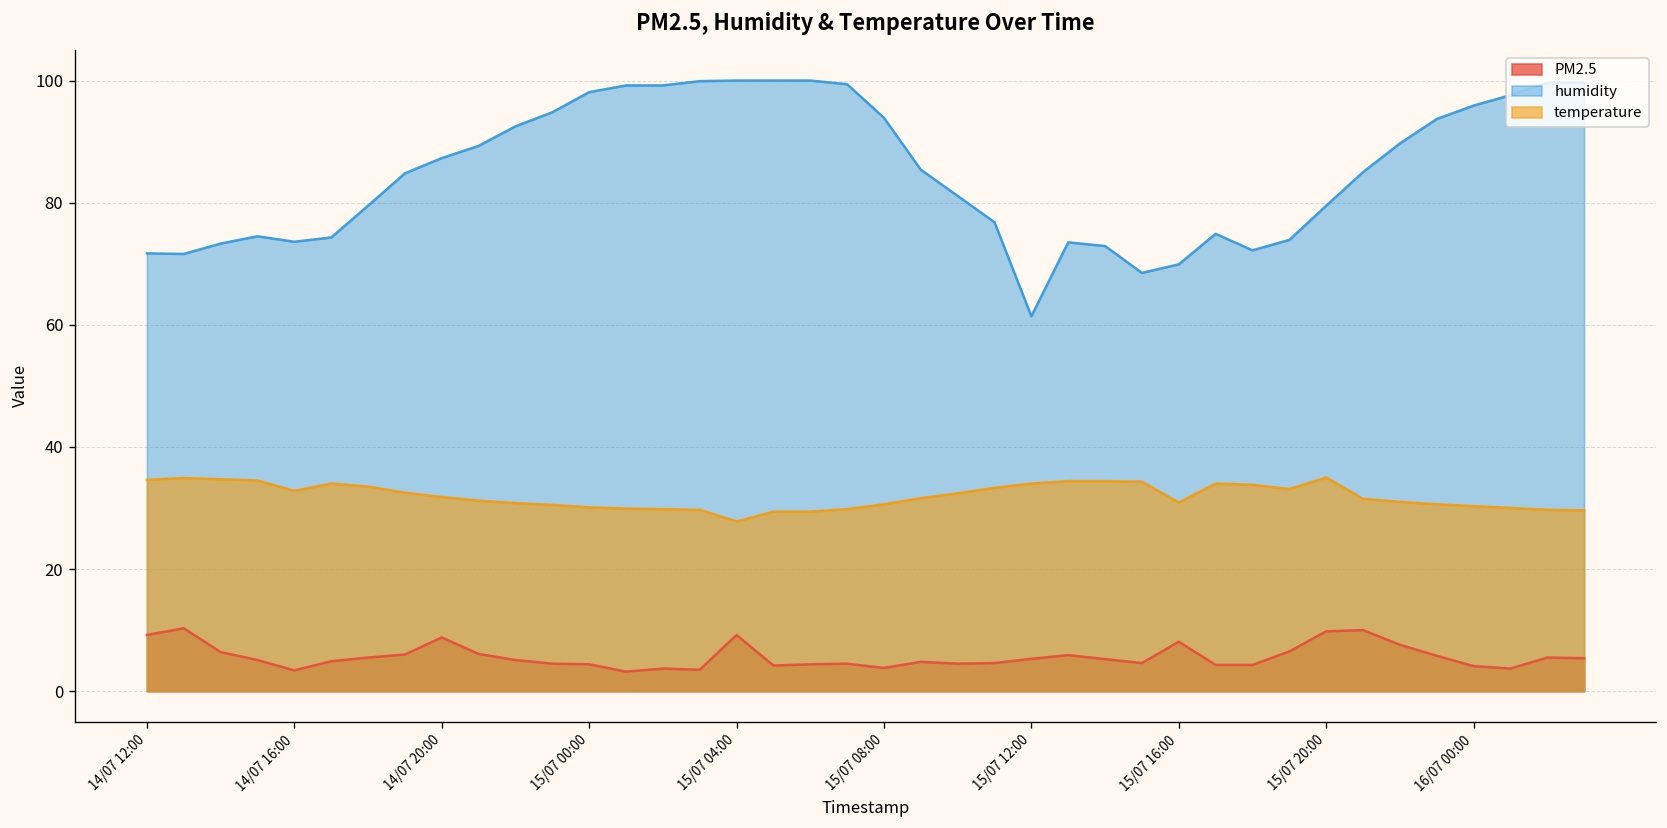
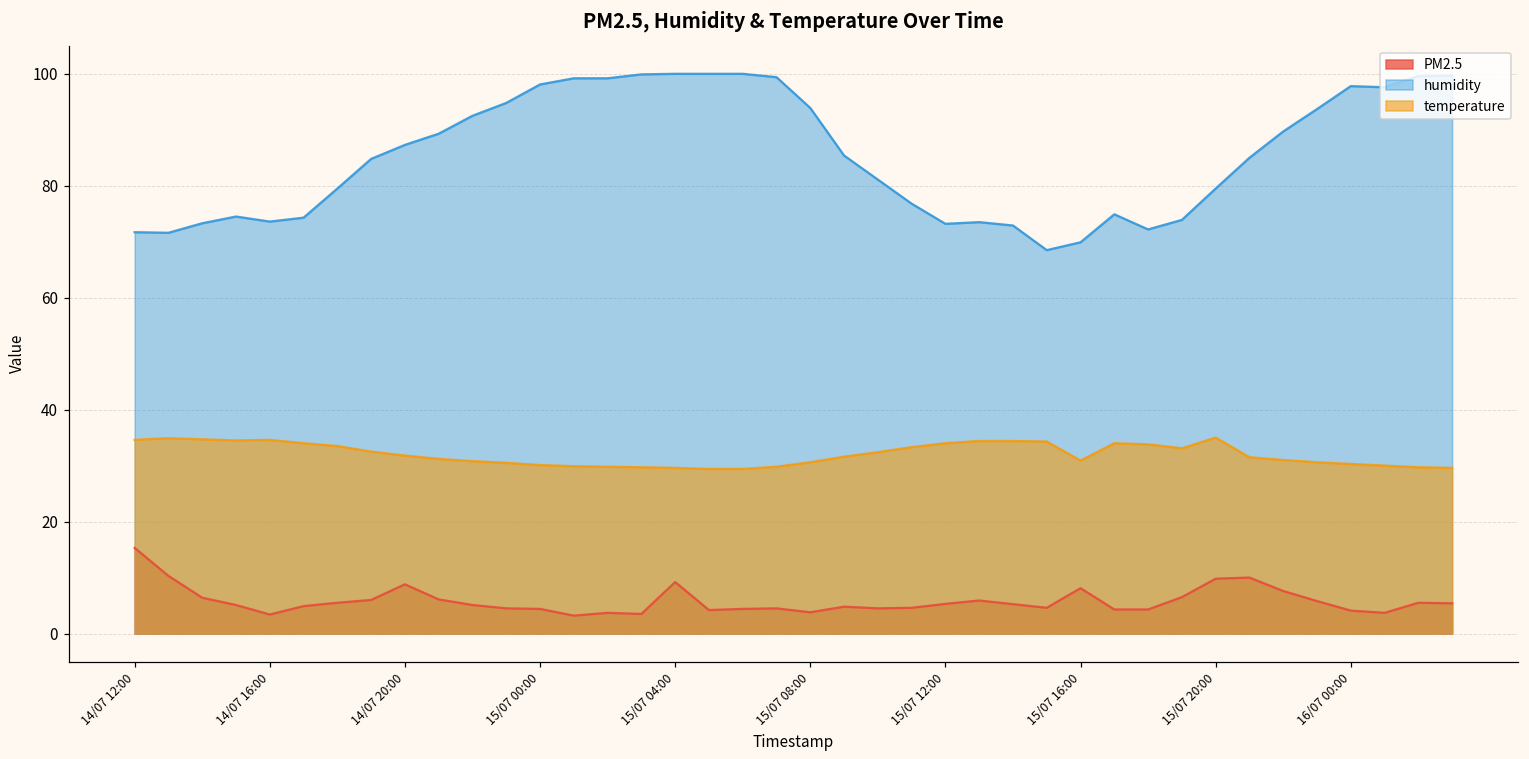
PM2.5, 14/07 12:00: 9 -> 15
temperature, 14/07 16:00: 33 -> 35
temperature, 15/07 04:00: 28 -> 30
humidity, 15/07 12:00: 61 -> 73
humidity, 16/07 00:00: 96 -> 98
